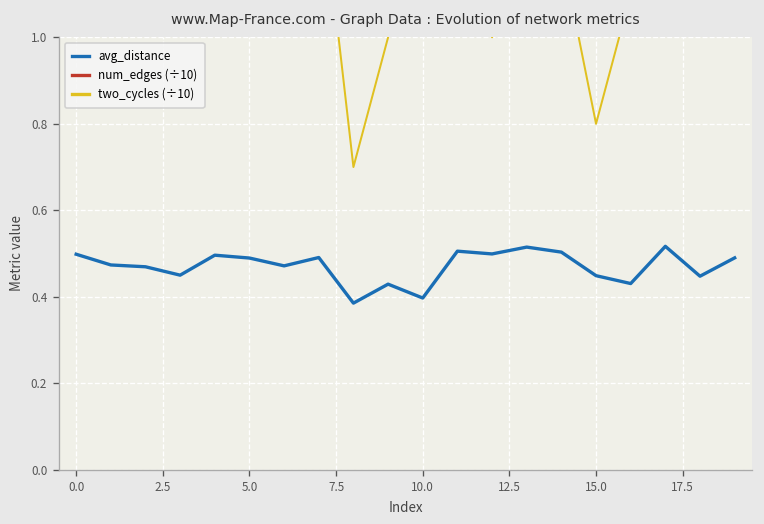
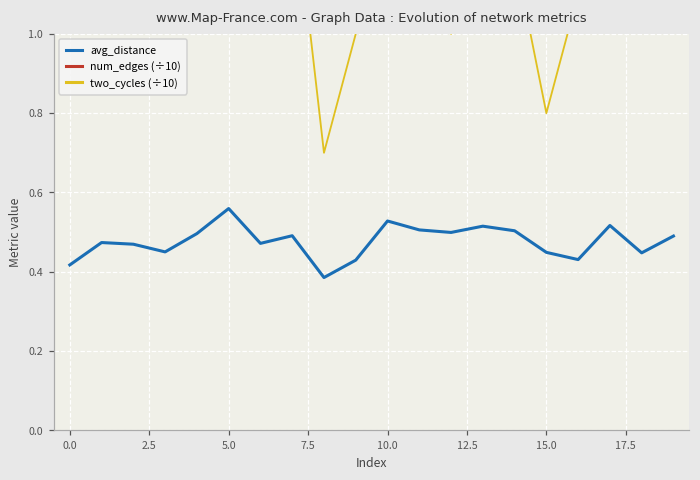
avg_distance, 0.0: 0.50 -> 0.42
avg_distance, 5.0: 0.49 -> 0.56
avg_distance, 10.0: 0.40 -> 0.53
